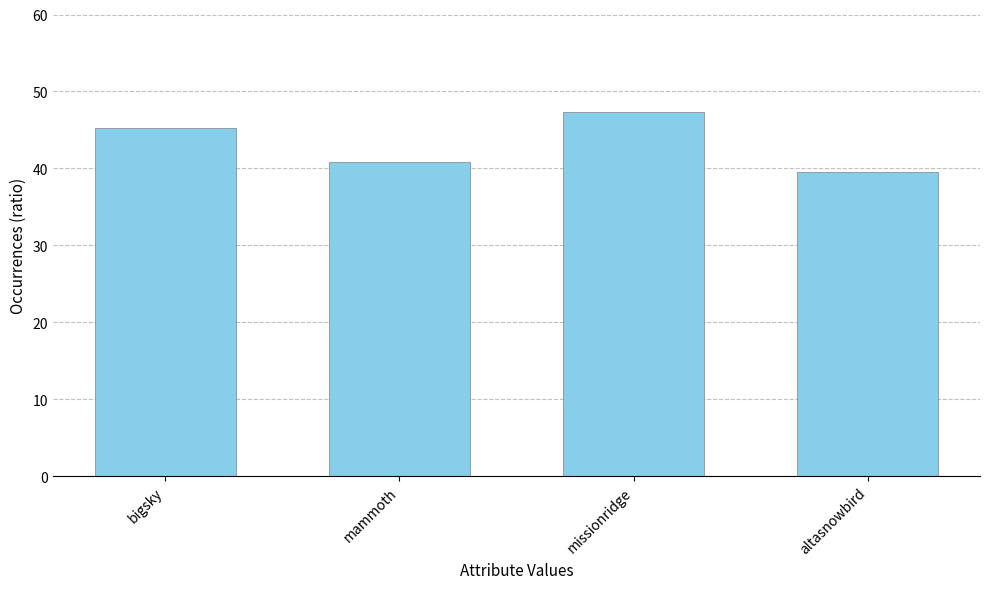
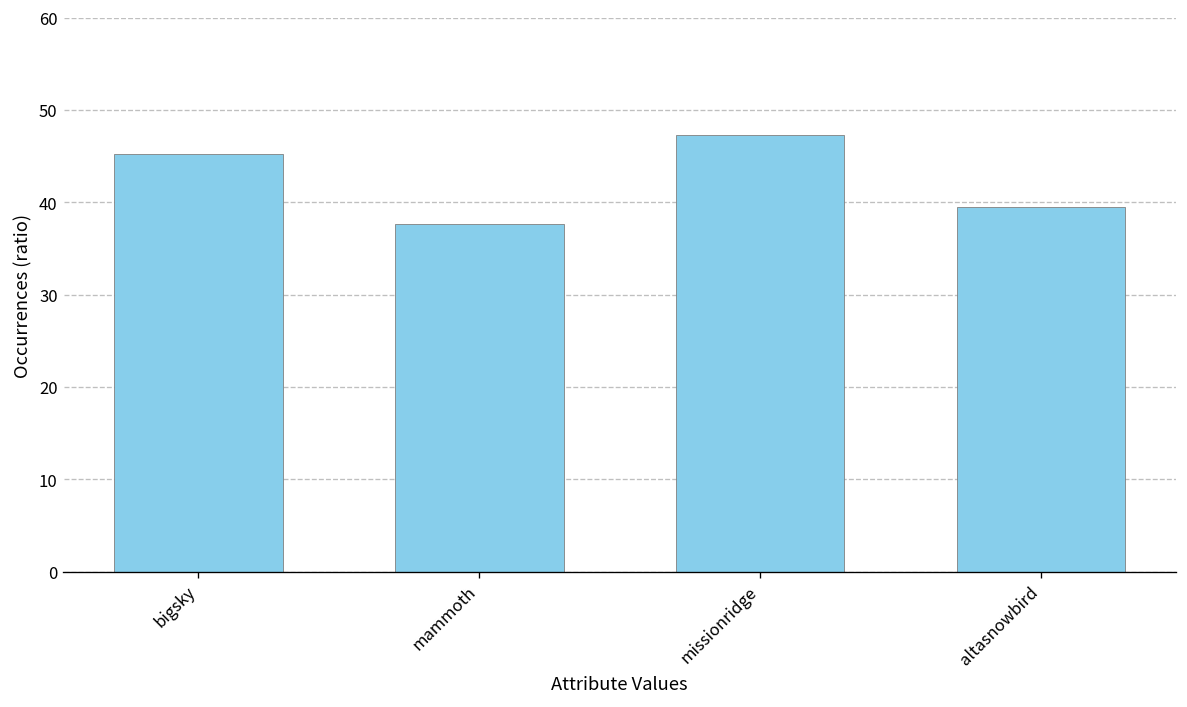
mammoth: 41 -> 38
